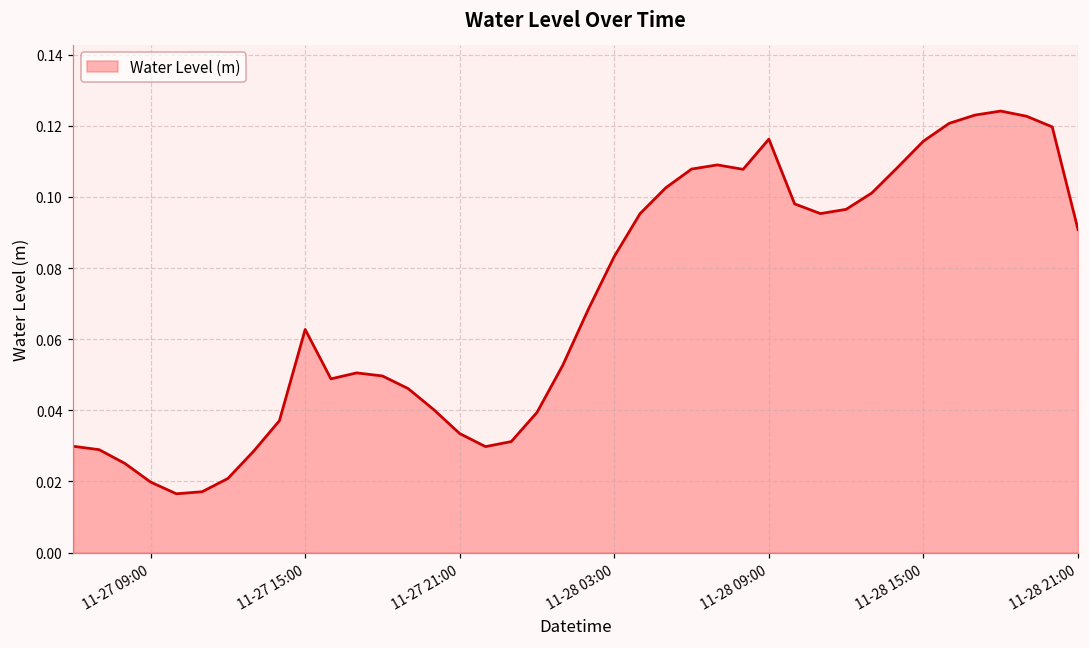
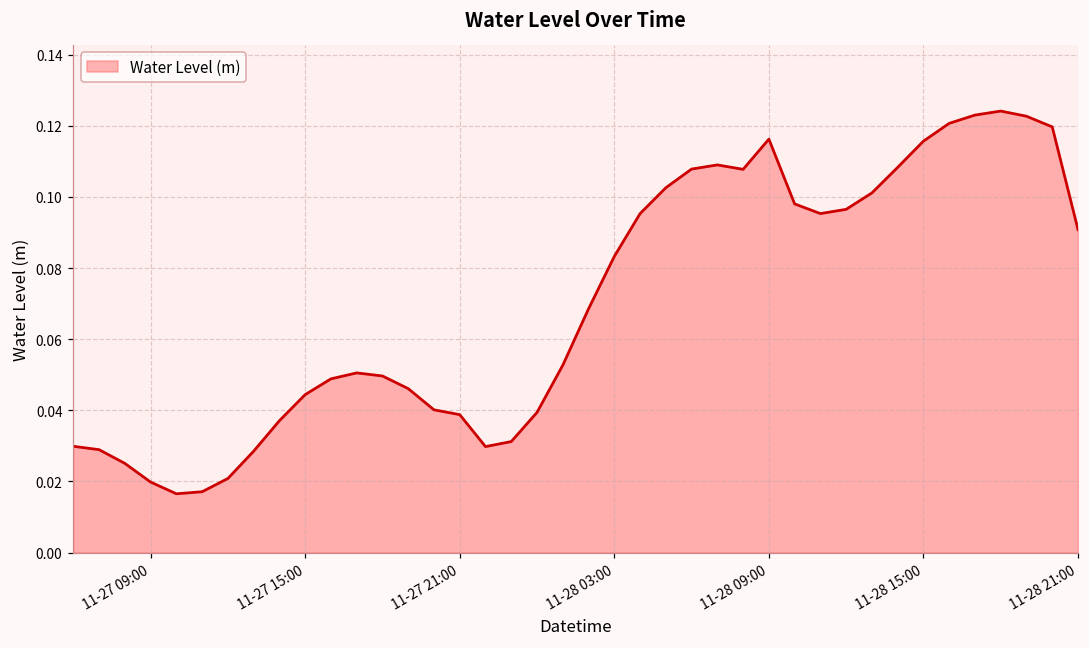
11-27 15:00: 0.063 -> 0.044
11-27 21:00: 0.033 -> 0.039
